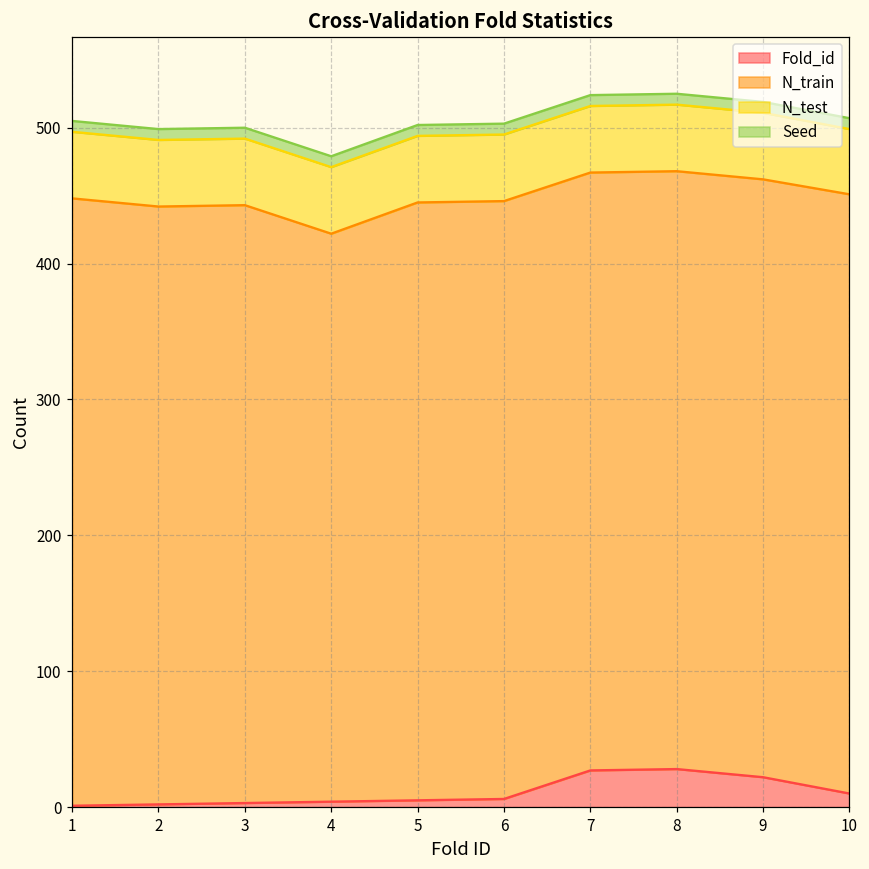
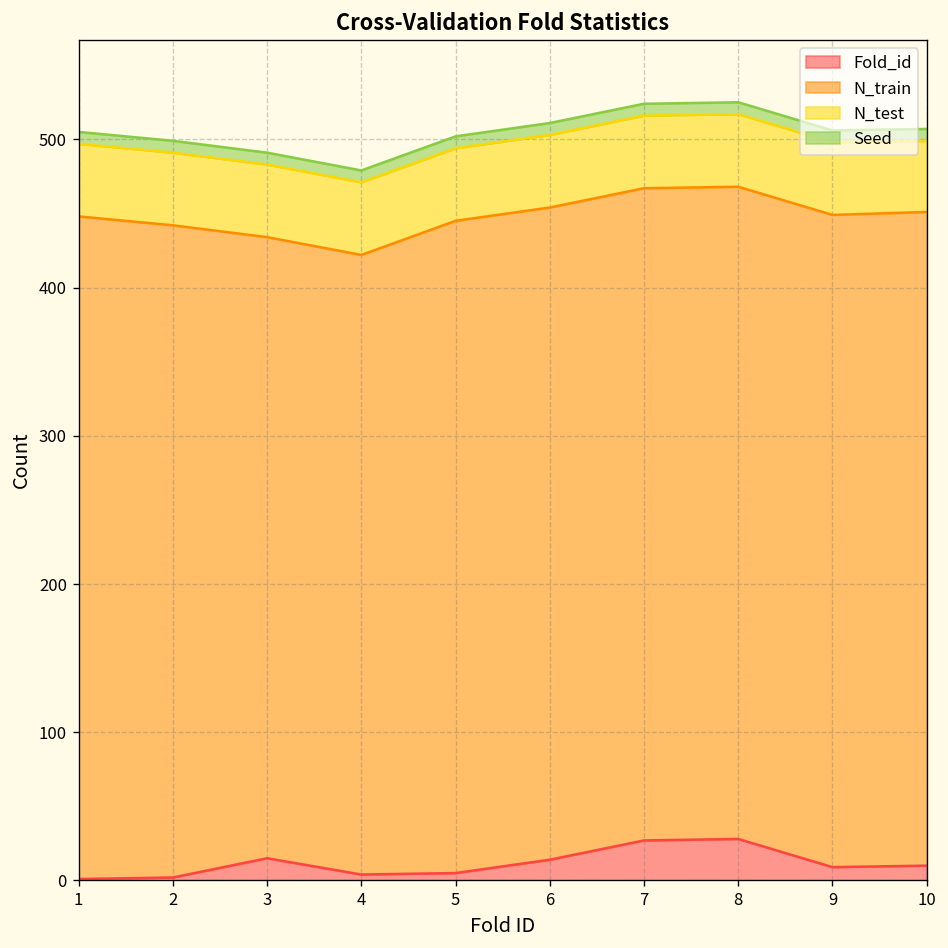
Fold_id, 3: 3 -> 15
N_train, 3: 440 -> 419
Fold_id, 6: 6 -> 14
Fold_id, 9: 22 -> 9
